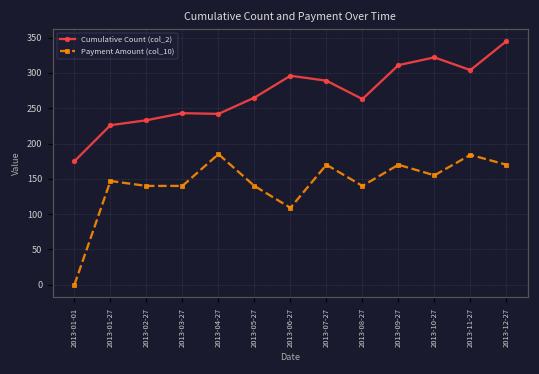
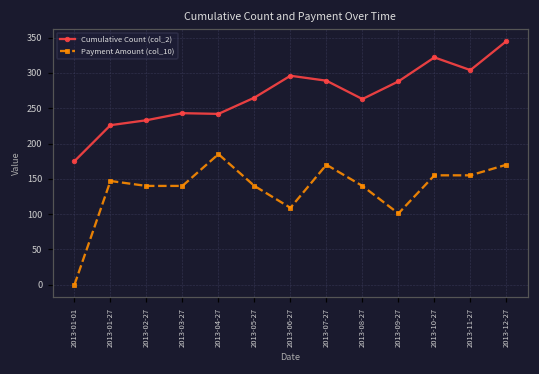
Cumulative Count (col_2), 2013-09-27: 310 -> 290
Payment Amount (col_10), 2013-09-27: 170 -> 100
Payment Amount (col_10), 2013-11-27: 180 -> 160
